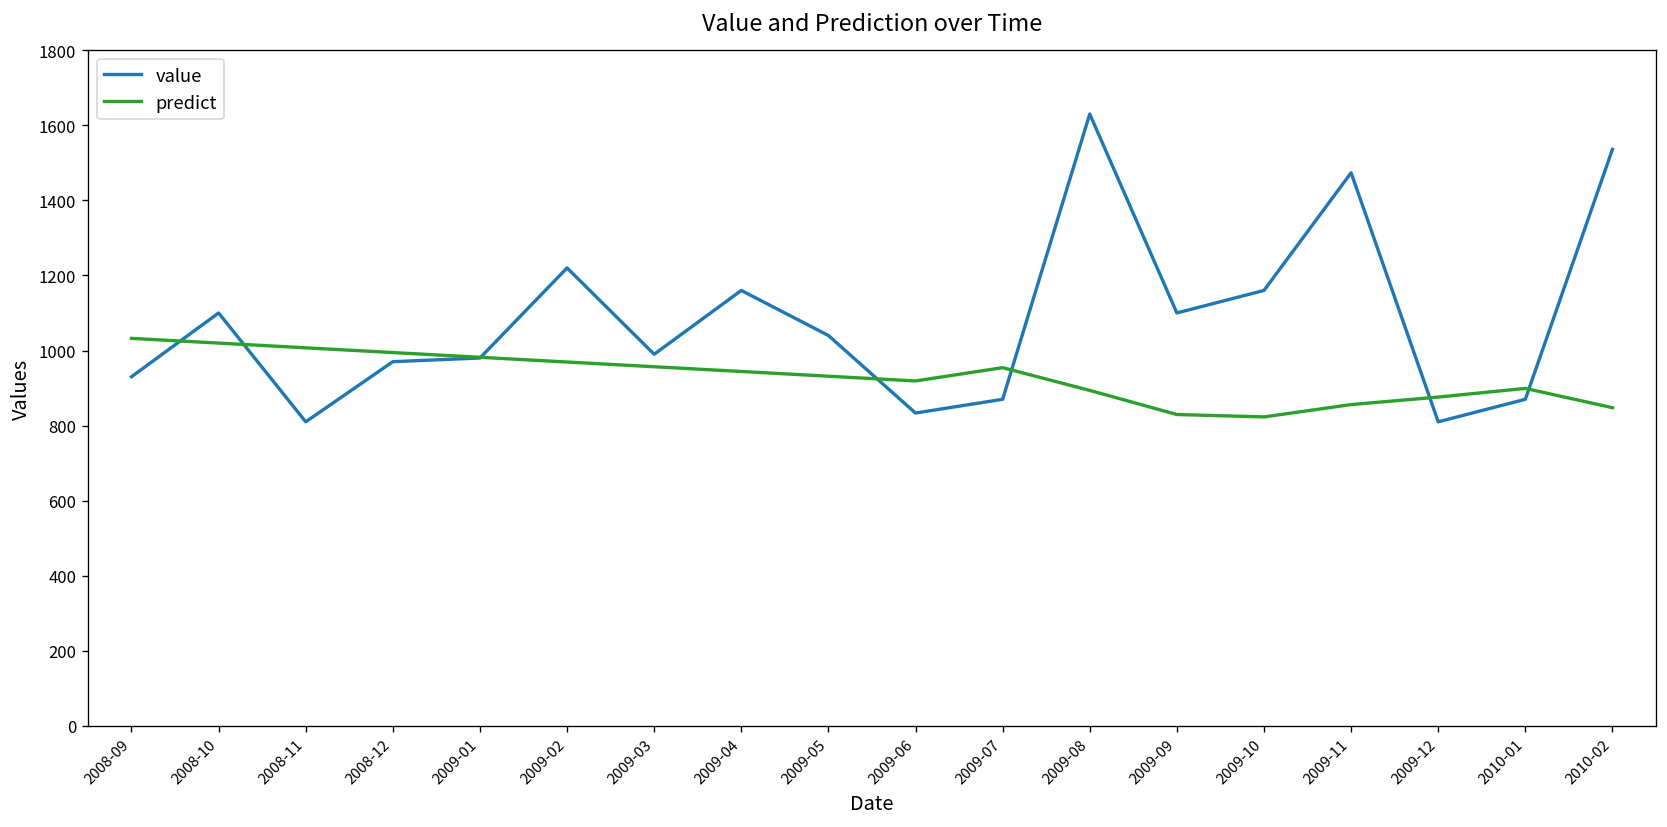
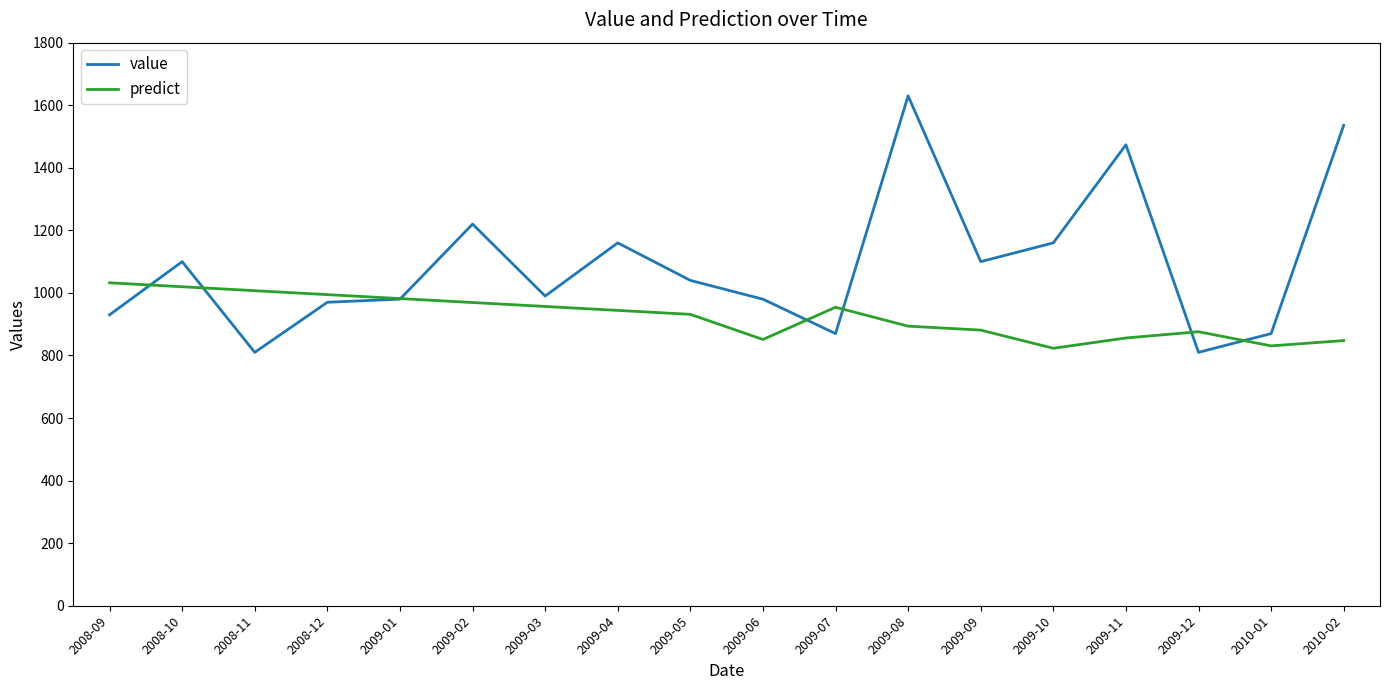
value, 2009-06: 830 -> 980
predict, 2009-06: 920 -> 850
predict, 2009-09: 830 -> 880
predict, 2010-01: 900 -> 830
